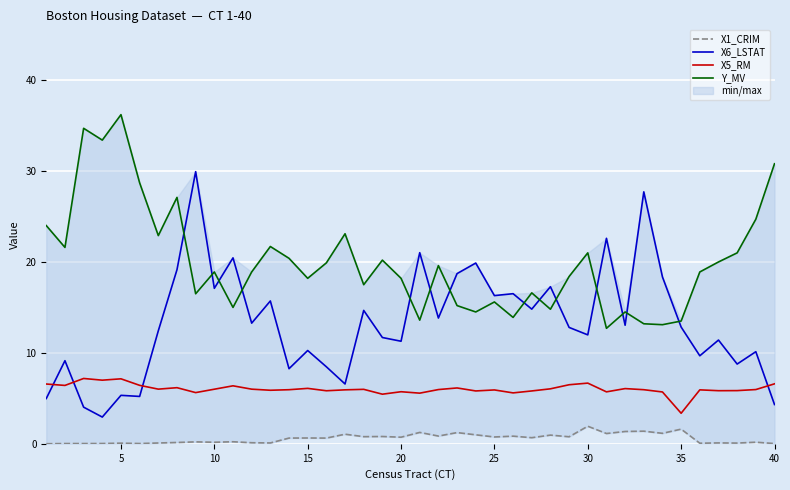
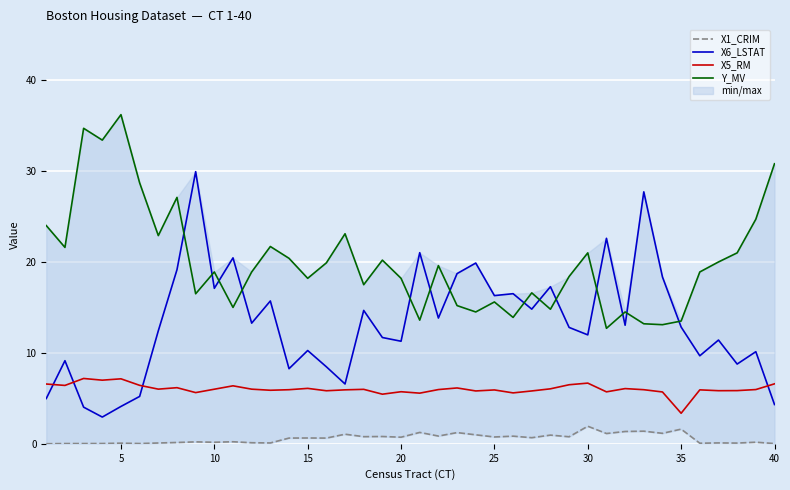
X6_LSTAT, 5: 5 -> 4
